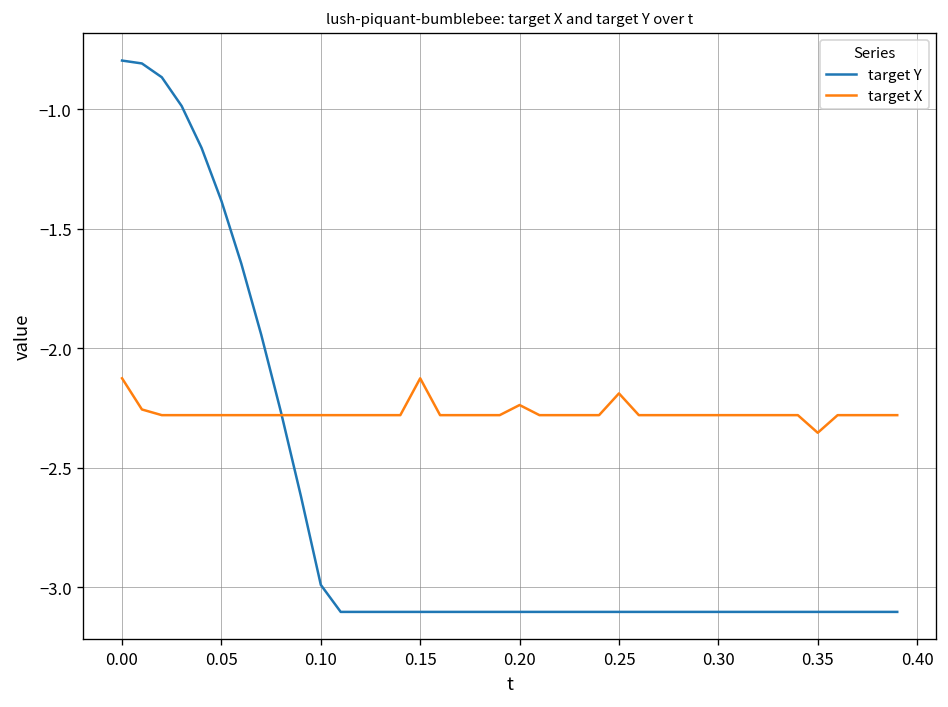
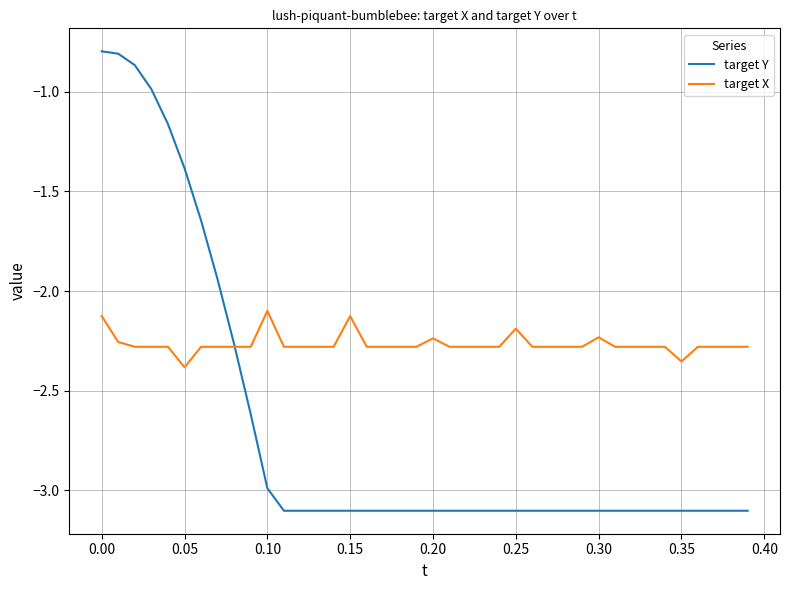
target X, 0.05: -2.28 -> -2.38
target X, 0.10: -2.28 -> -2.10
target X, 0.30: -2.28 -> -2.23
